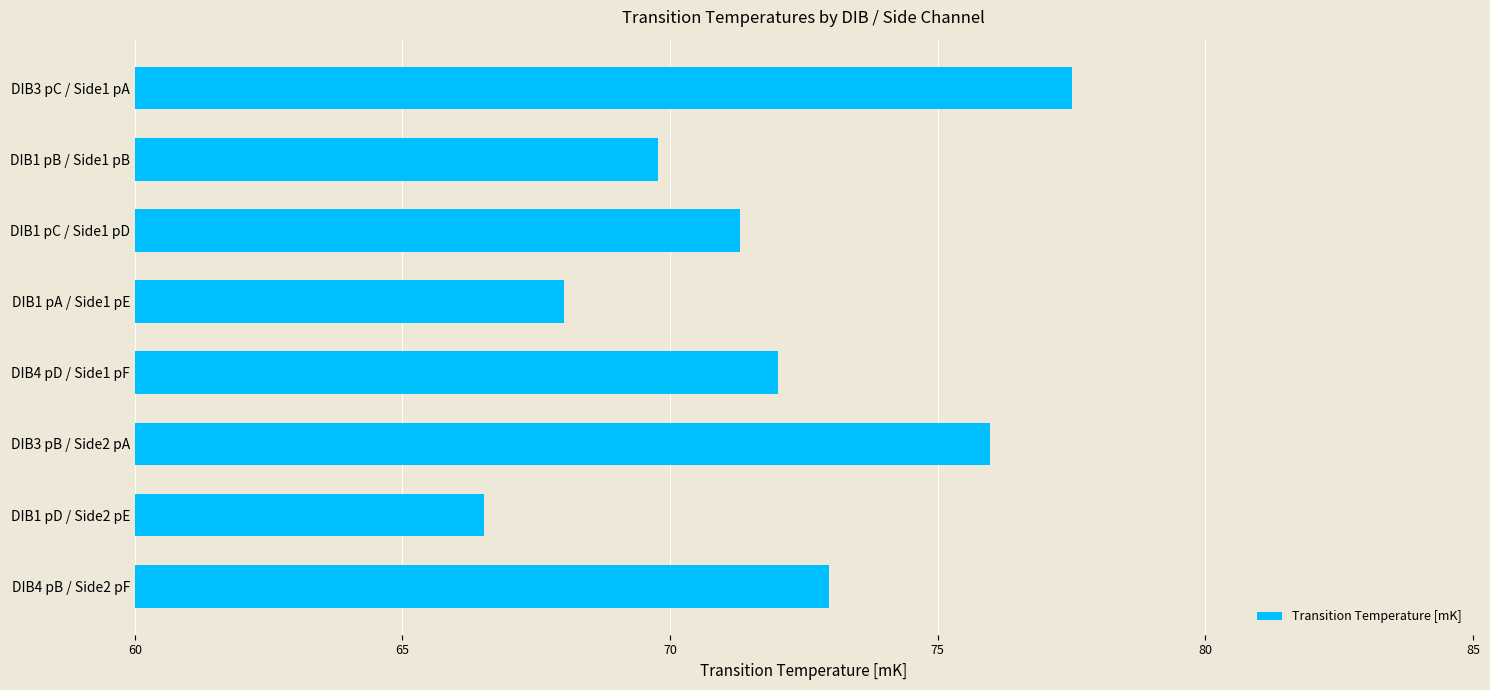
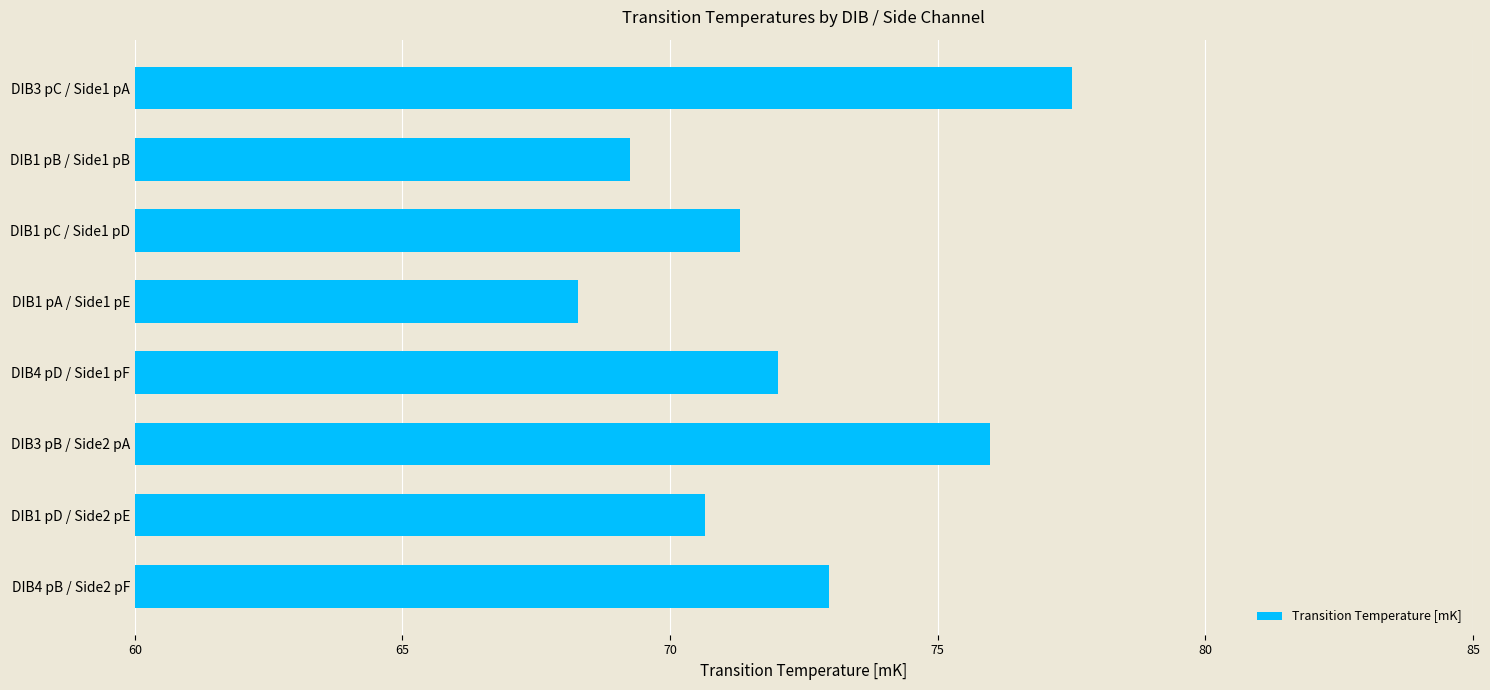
DIB1 pB / Side1 pB: 69.8 -> 69.3
DIB1 pA / Side1 pE: 68.0 -> 68.3
DIB1 pD / Side2 pE: 66.5 -> 70.7
